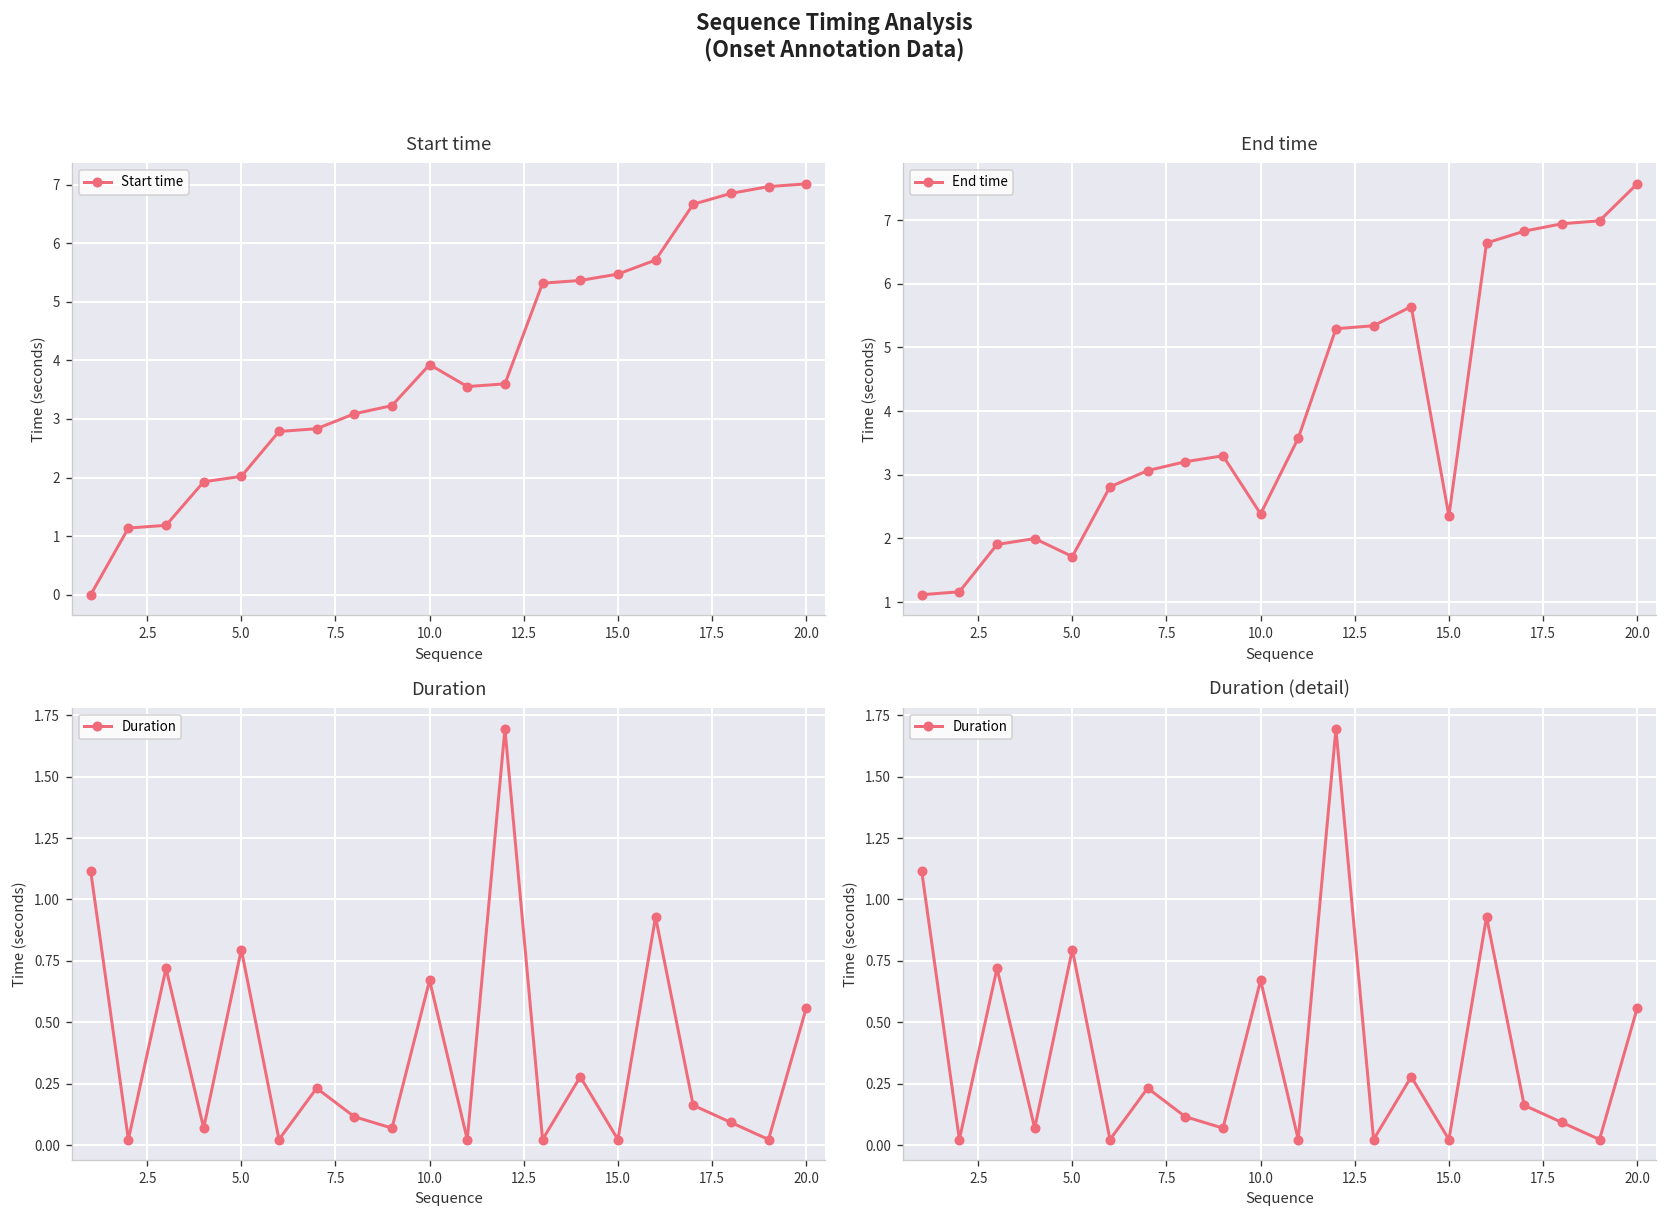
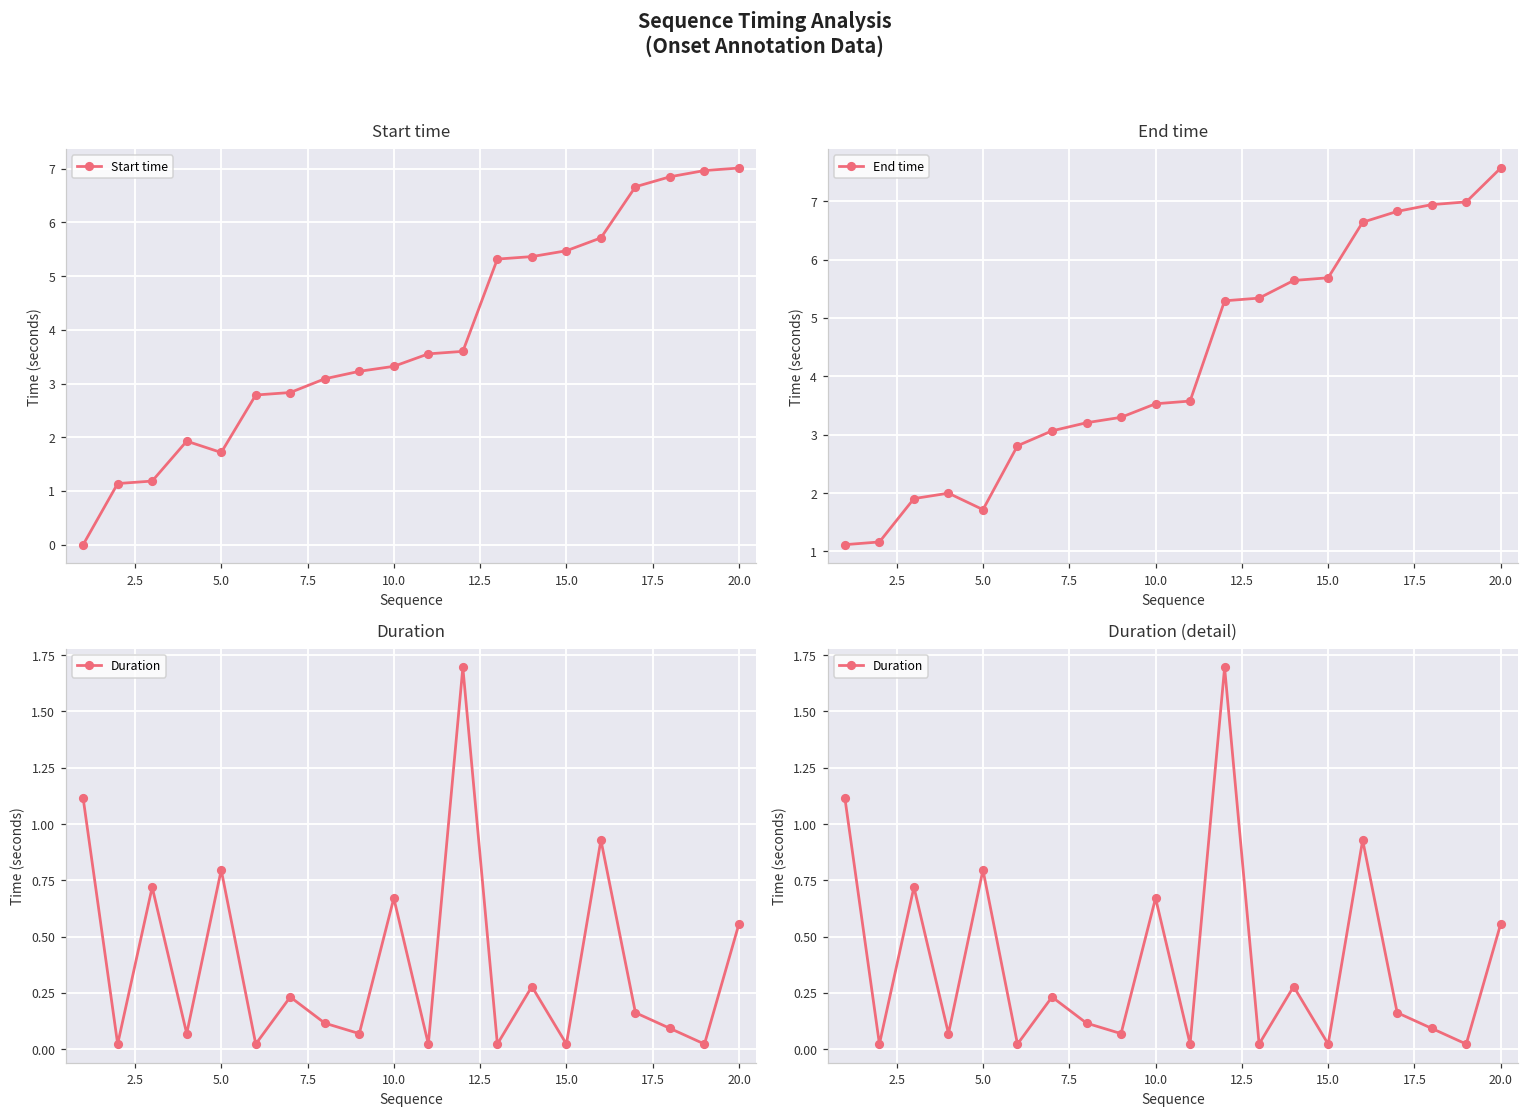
Start time, 5.0: 2.0 -> 1.7
Start time, 10.0: 3.9 -> 3.3
End time, 10.0: 2.4 -> 3.5
End time, 15.0: 2.4 -> 5.7
